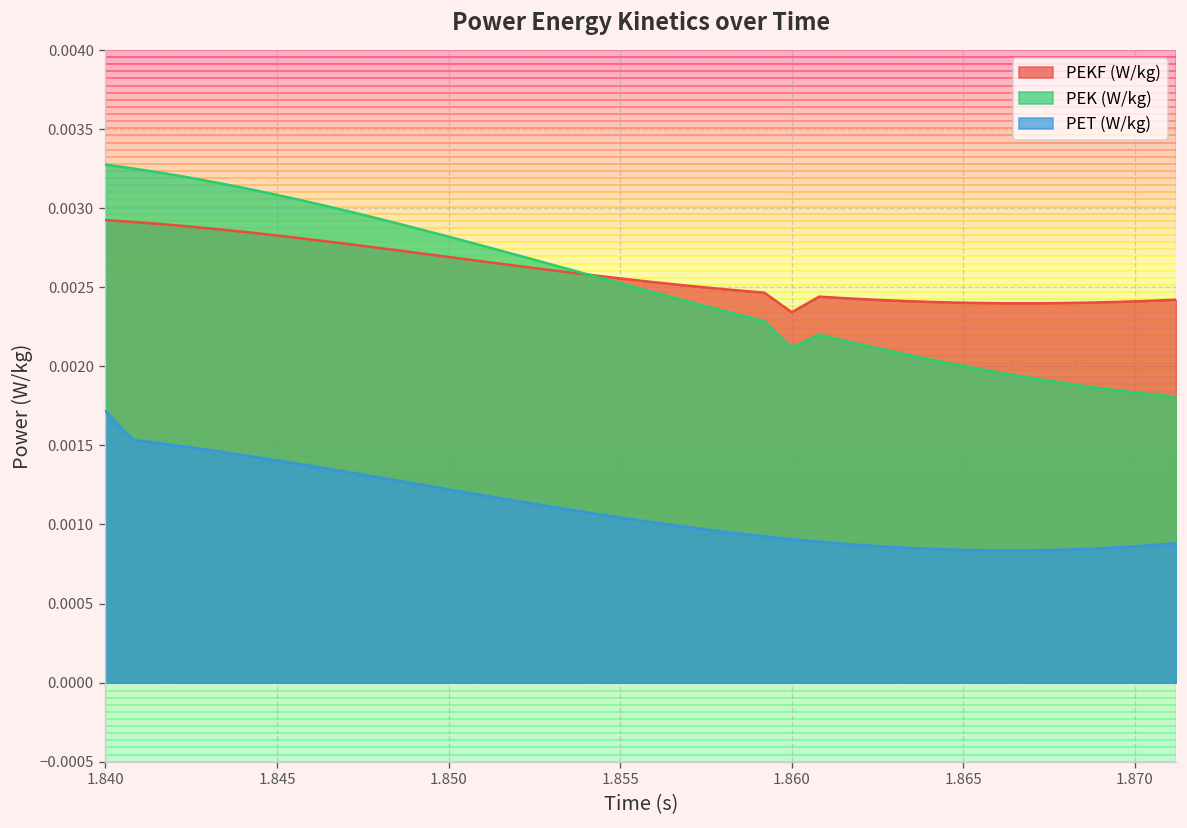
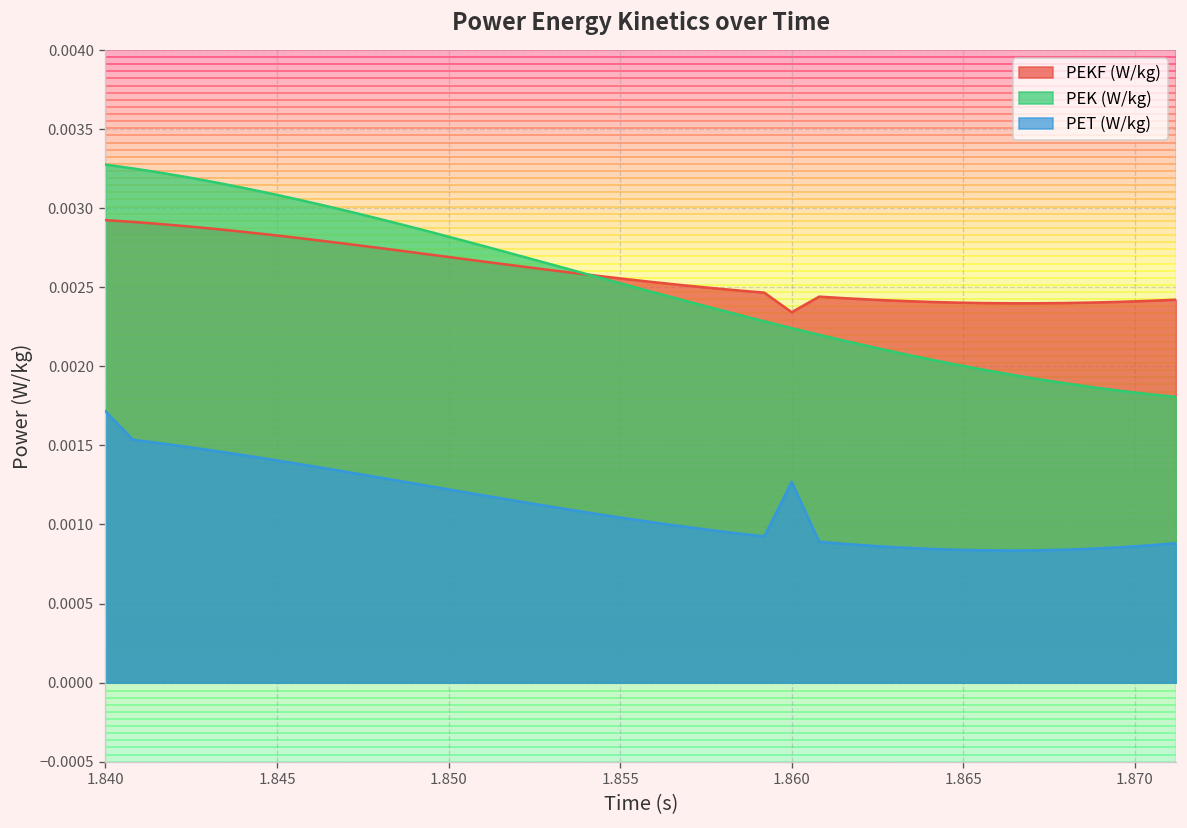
PEK (W/kg), 1.860: 0.00212 -> 0.00224
PET (W/kg), 1.860: 0.00091 -> 0.00127
